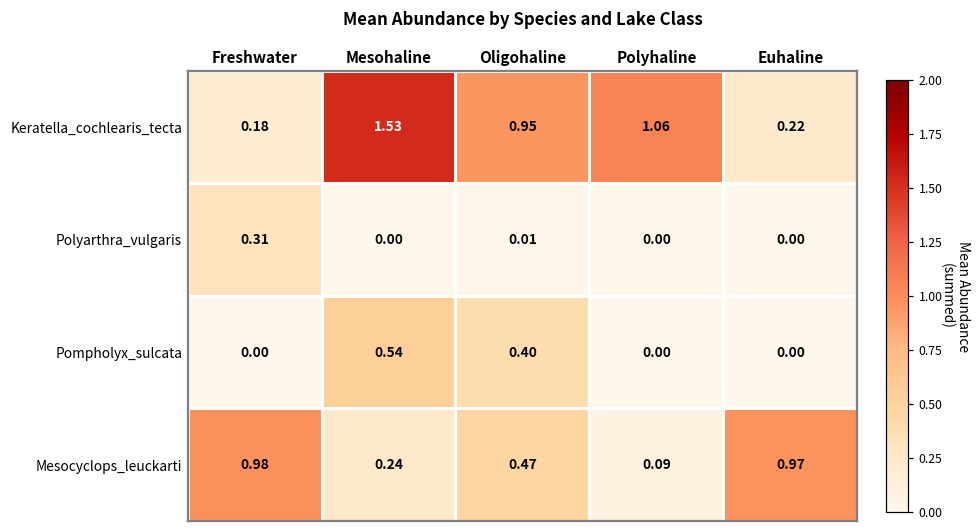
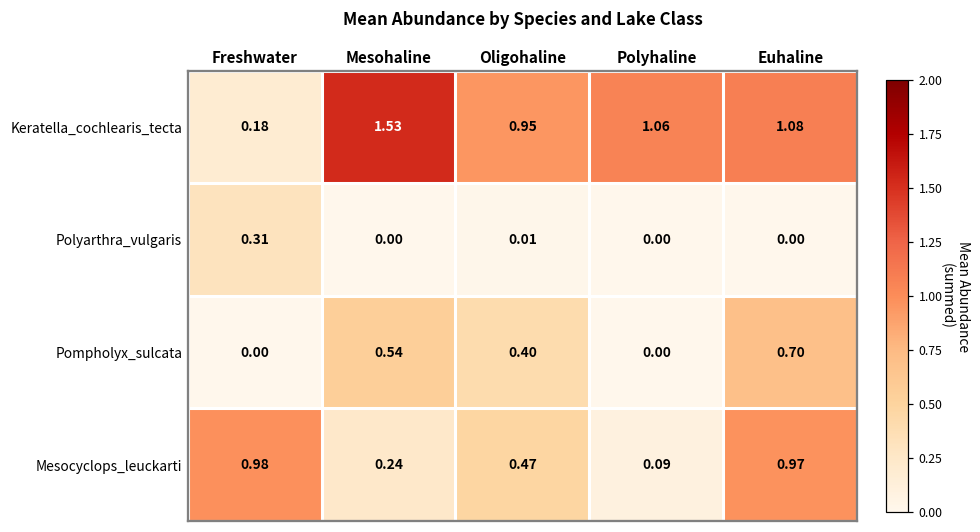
Keratella_cochlearis_tecta, Euhaline: 0.22 -> 1.08
Pompholyx_sulcata, Euhaline: 0.00 -> 0.70
